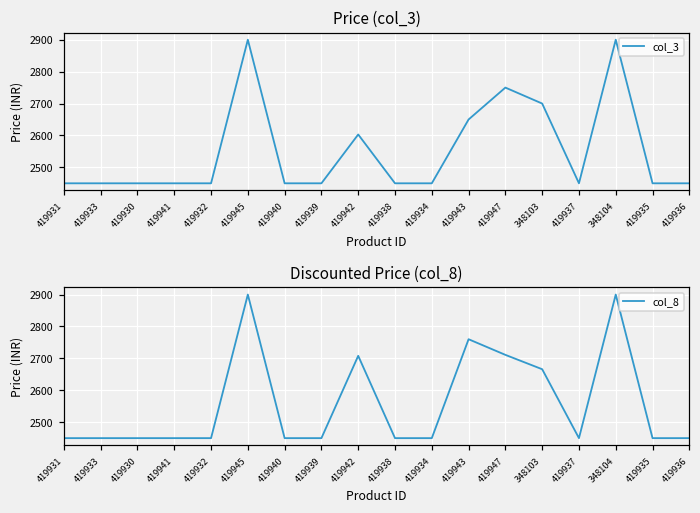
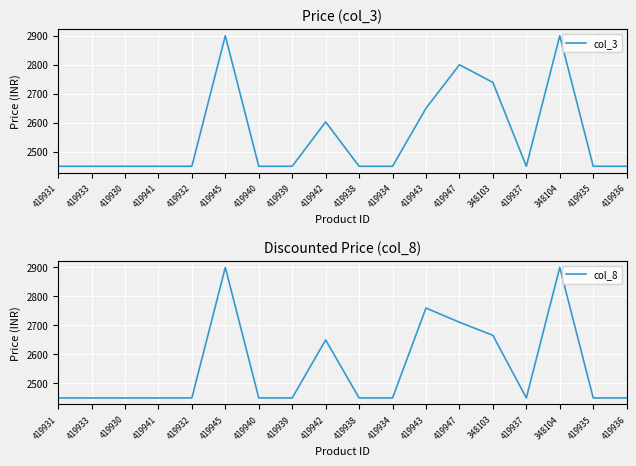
Price (col_3), 419947: 2750 -> 2800
Price (col_3), 348103: 2700 -> 2740
Discounted Price (col_8), 419942: 2710 -> 2650
